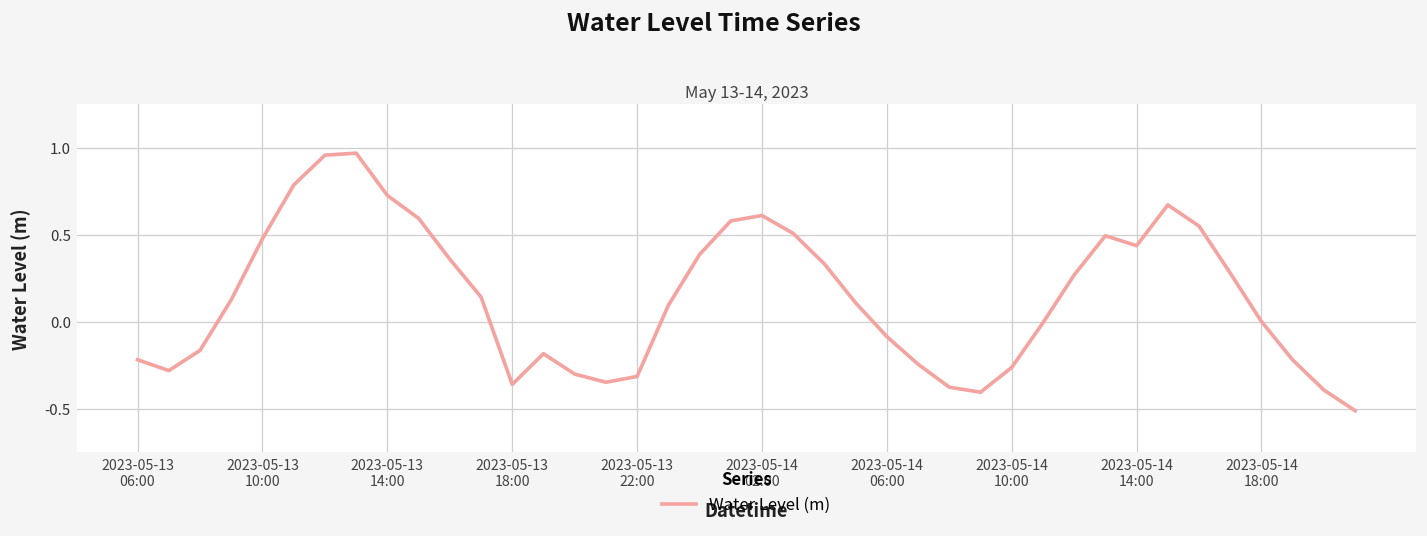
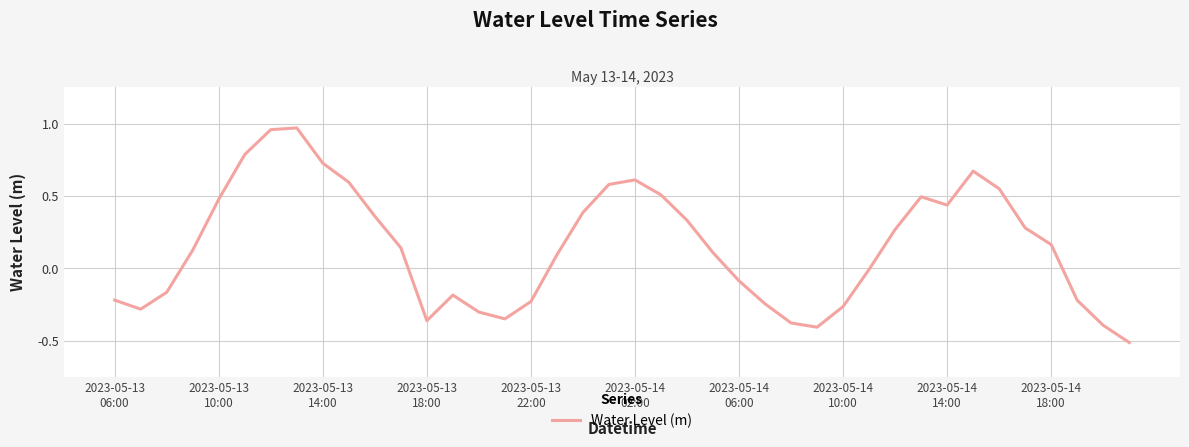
2023-05-13 22:00: -0.32 -> -0.23
2023-05-14 18:00: 0.00 -> 0.16
